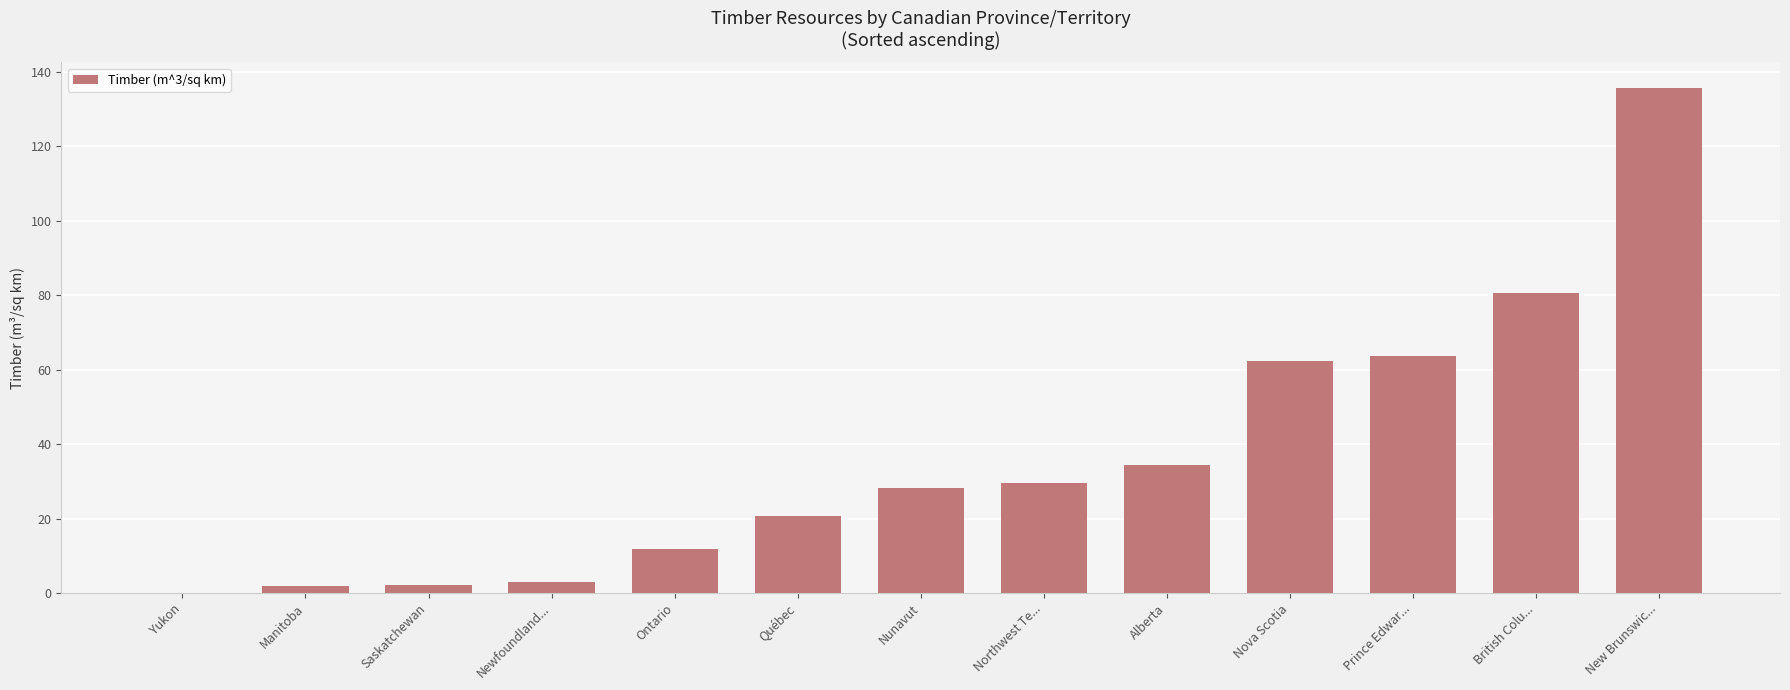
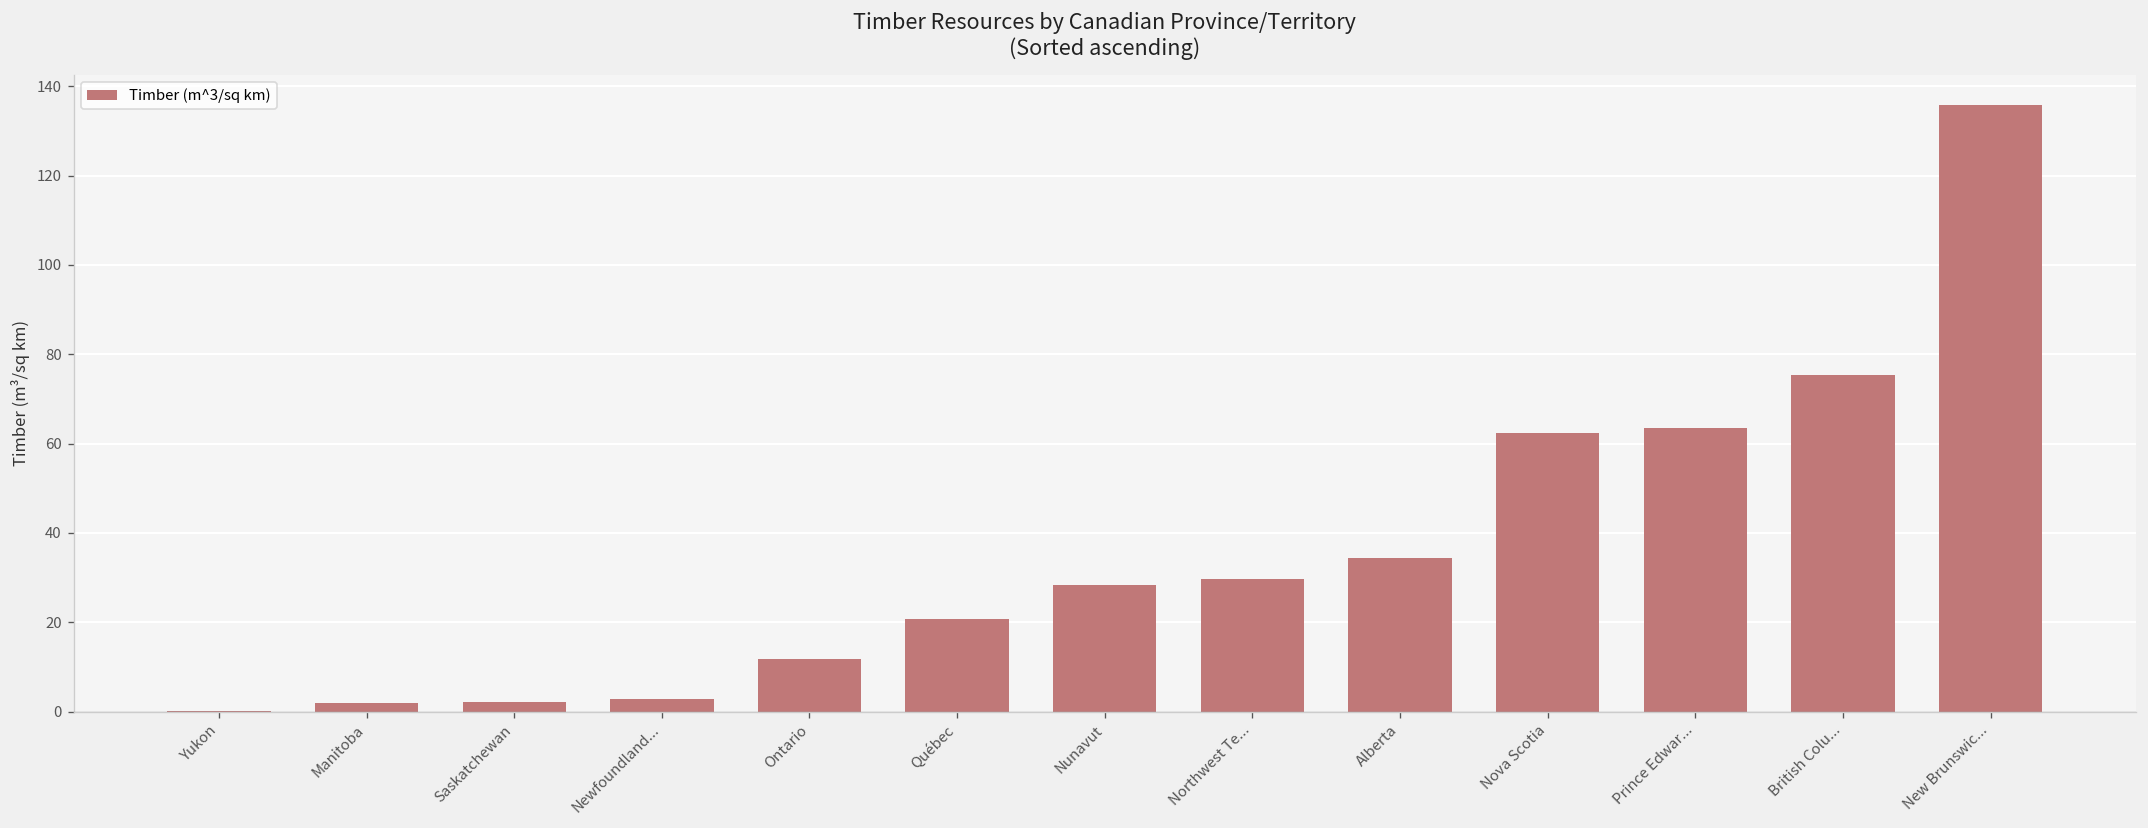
British Colu...: 80 -> 75
